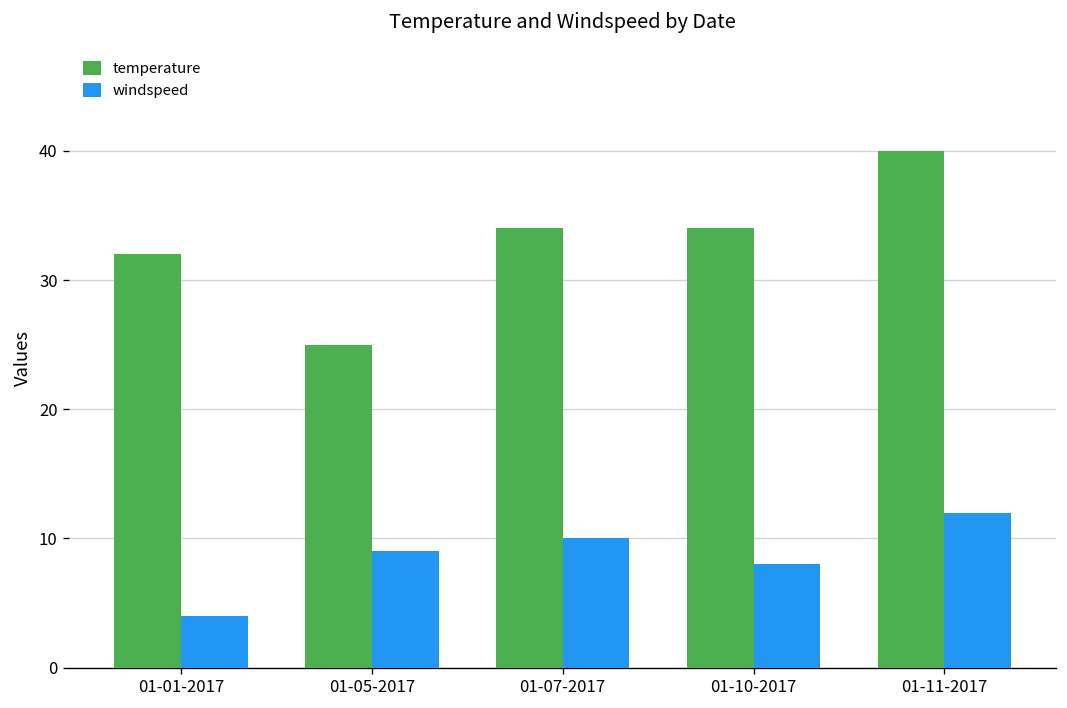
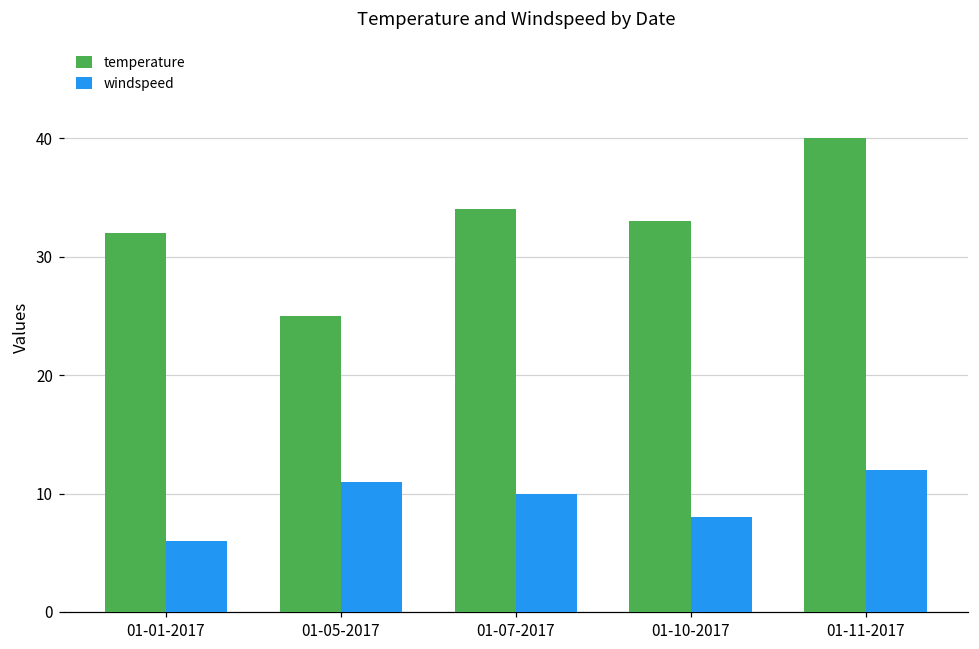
windspeed, 01-01-2017: 4 -> 6
windspeed, 01-05-2017: 9 -> 11
temperature, 01-10-2017: 34 -> 33
